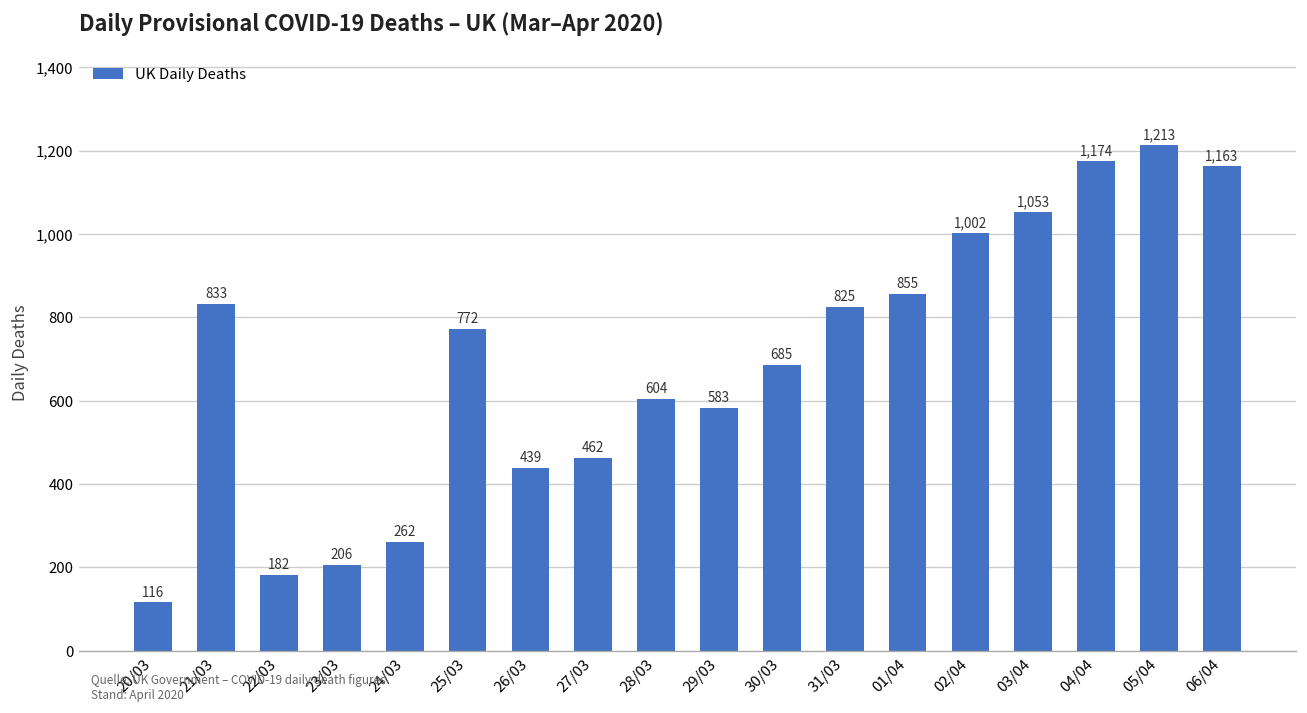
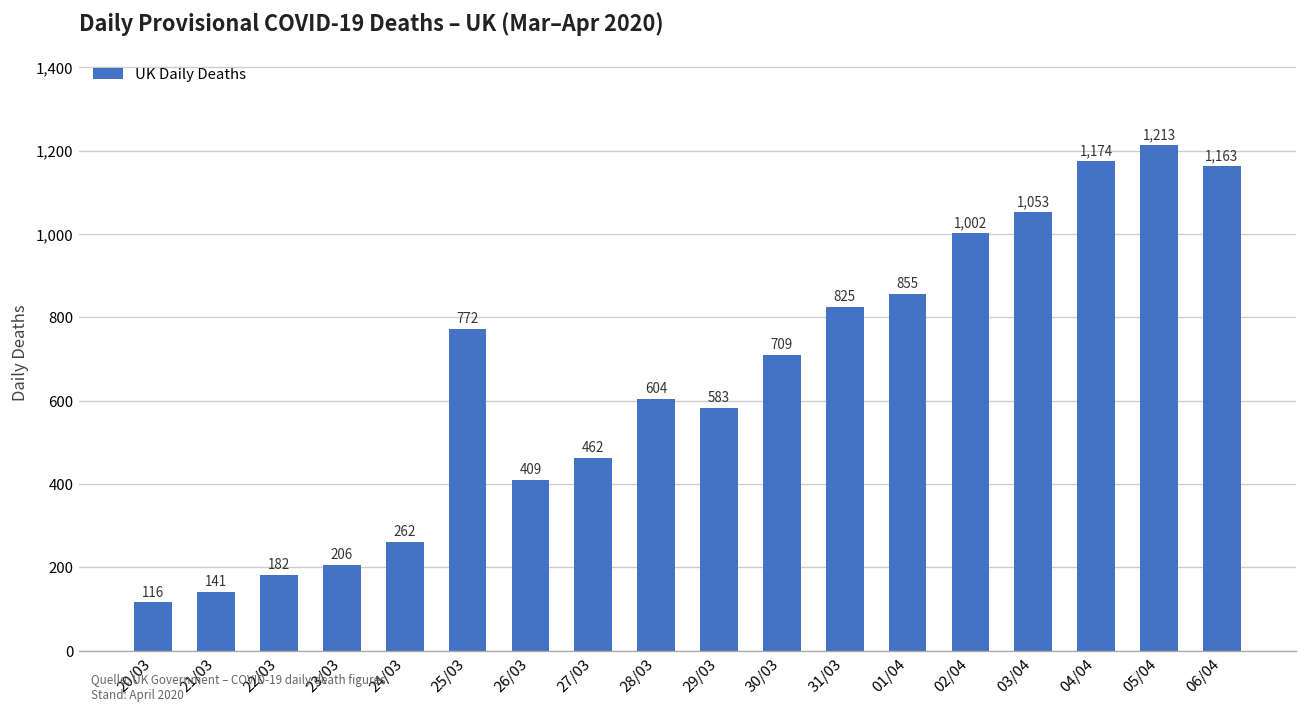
21/03: 833 -> 141
26/03: 439 -> 409
30/03: 685 -> 709
